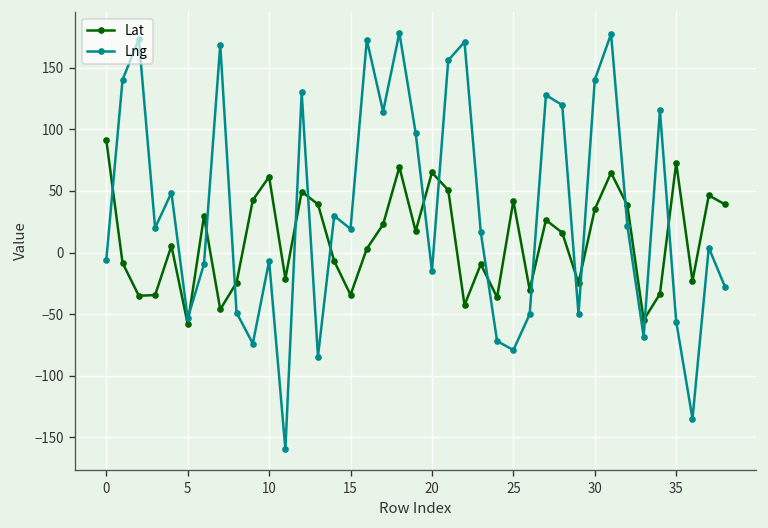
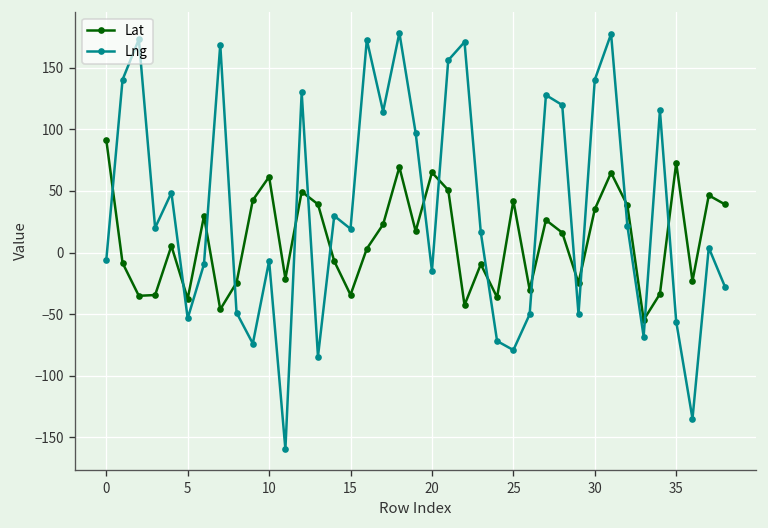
Lat, 5: -58 -> -38
